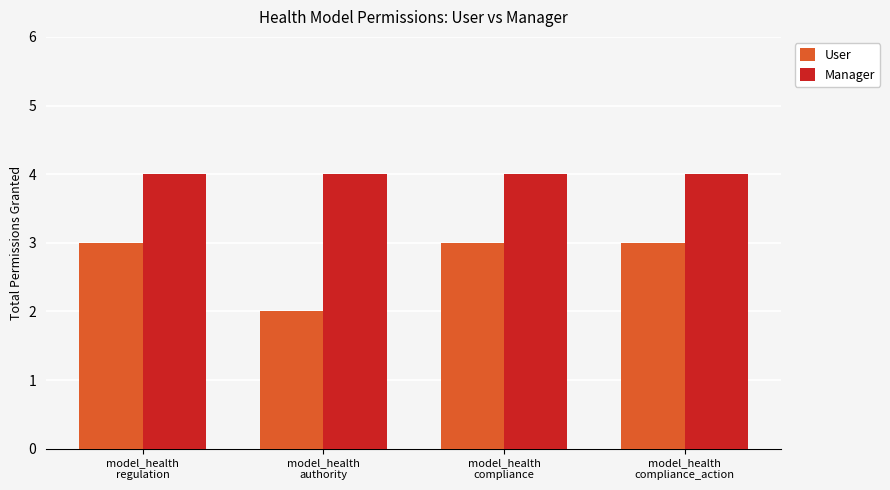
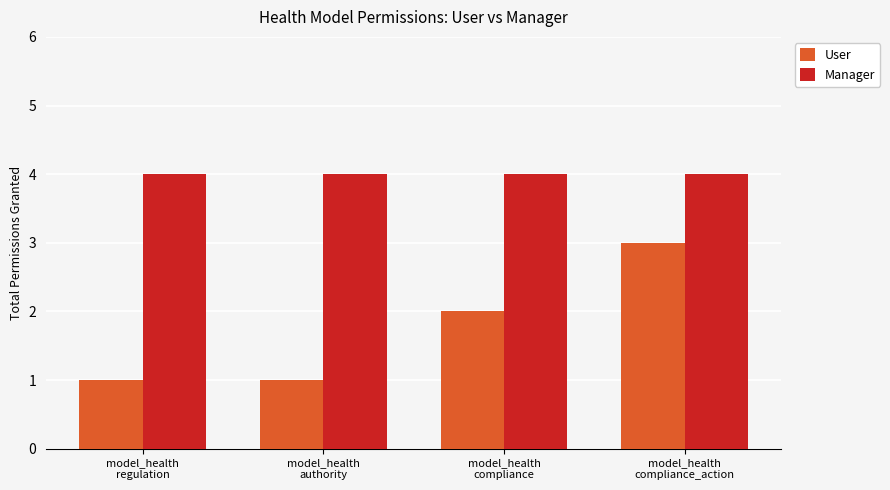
User, model_health regulation: 3 -> 1
User, model_health authority: 2 -> 1
User, model_health compliance: 3 -> 2
